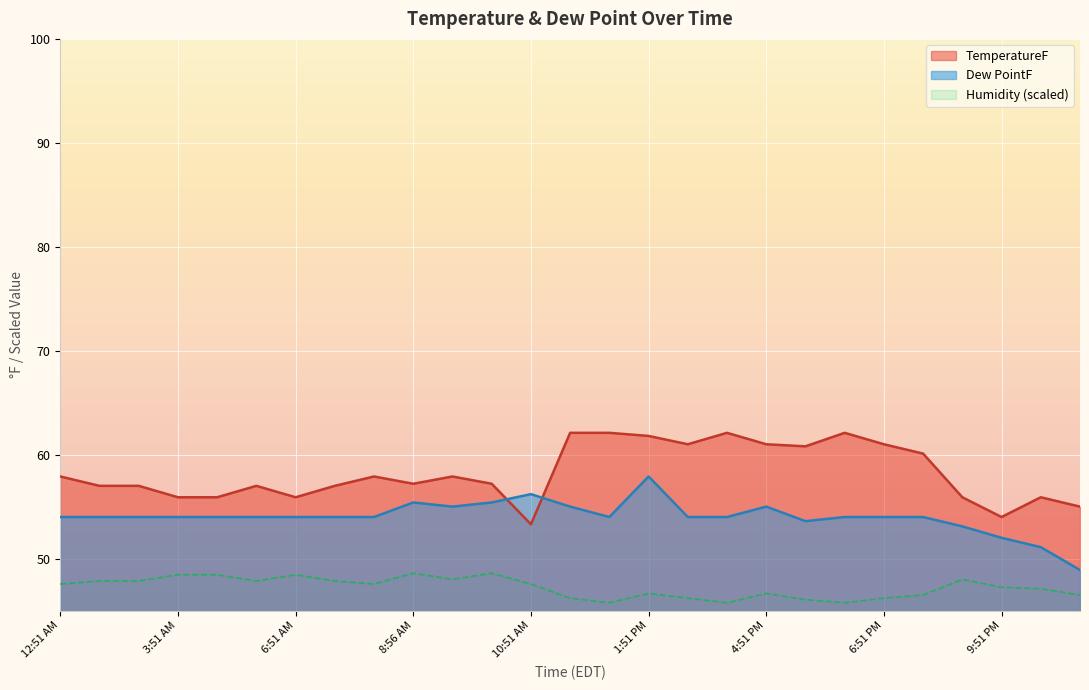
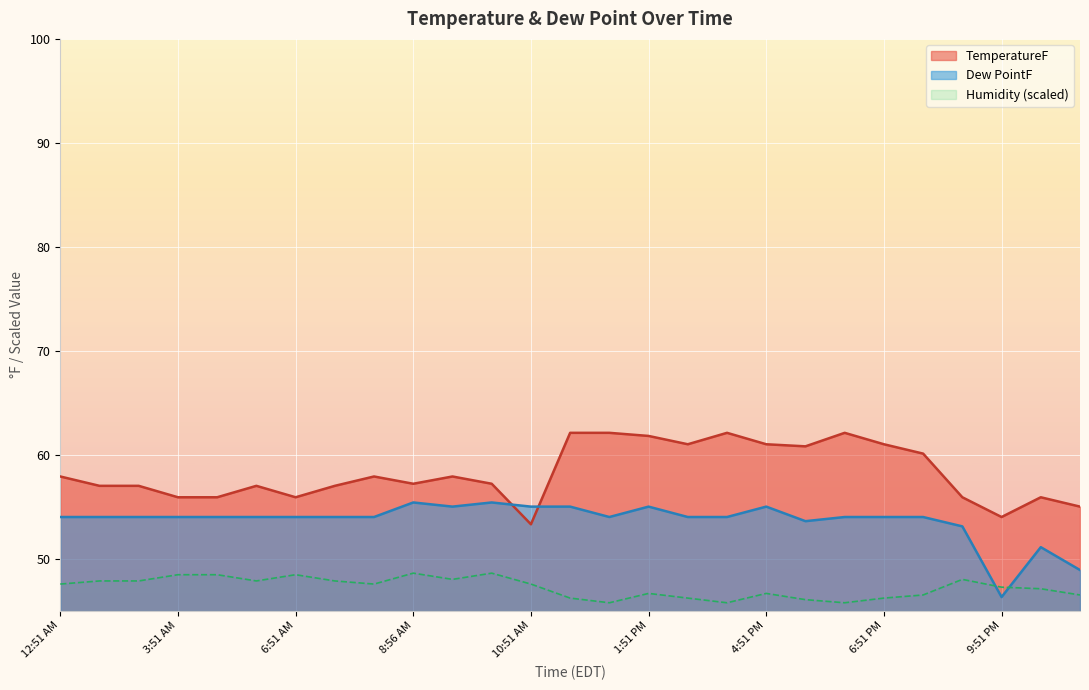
Dew PointF, 10:51 AM: 56.2 -> 55.0
Dew PointF, 1:51 PM: 57.9 -> 55.0
Dew PointF, 9:51 PM: 52.0 -> 46.3
